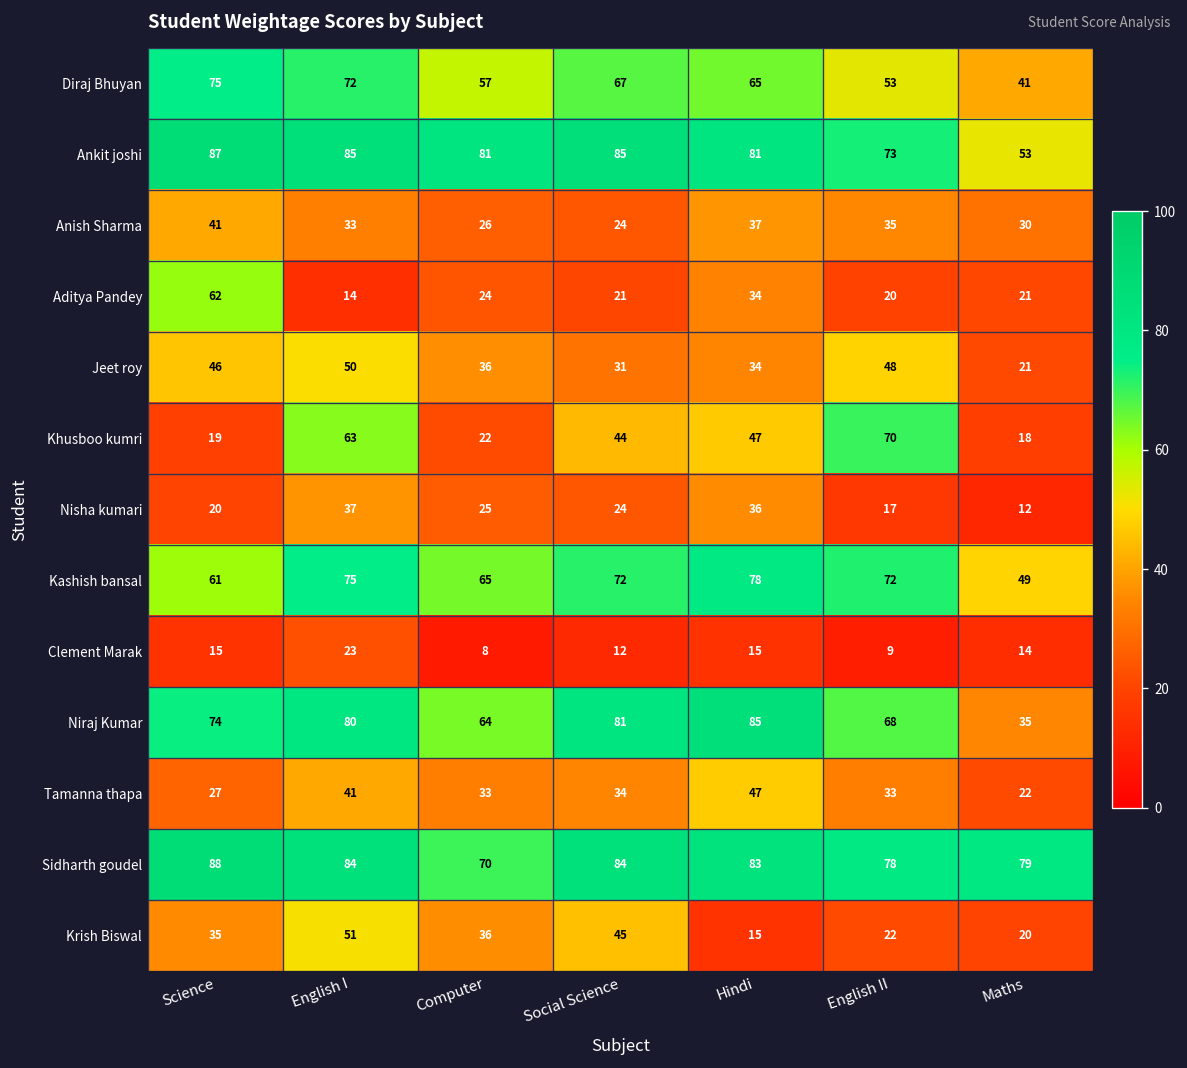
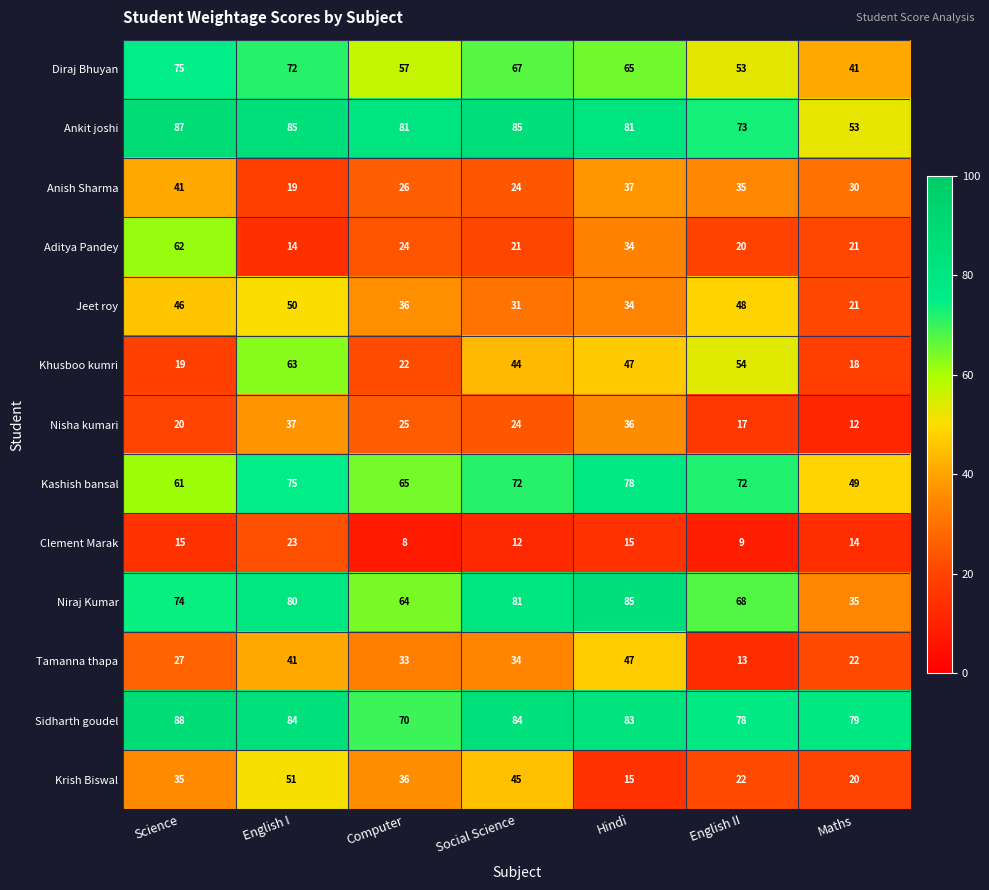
Anish Sharma, English I: 33 -> 19
Khusboo kumri, English II: 70 -> 54
Tamanna thapa, English II: 33 -> 13
